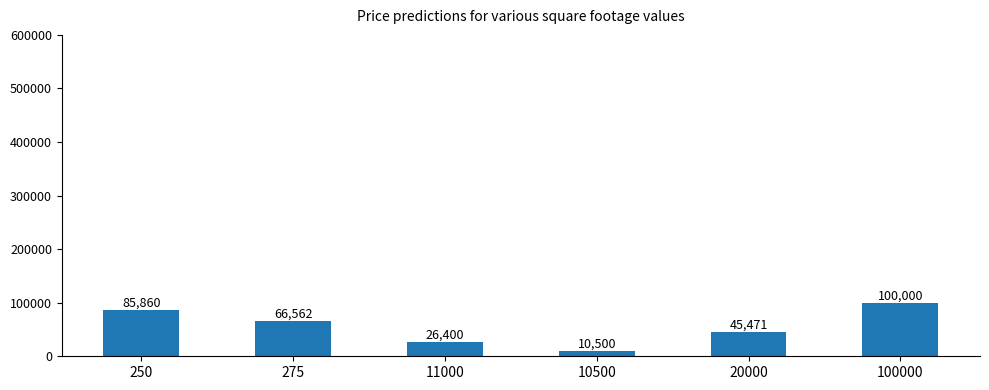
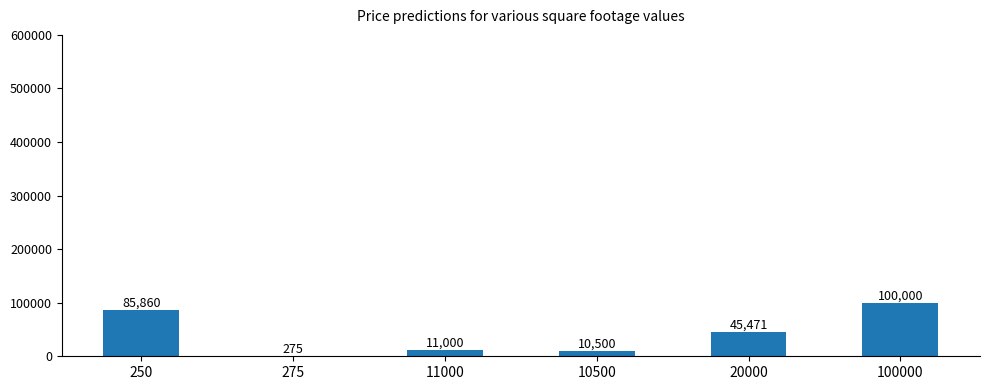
275: 66,562 -> 275
11000: 26,400 -> 11,000
